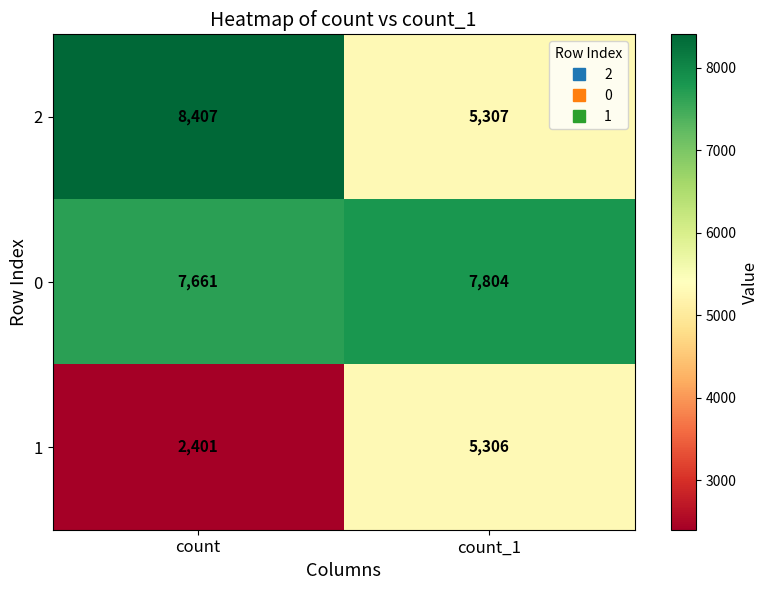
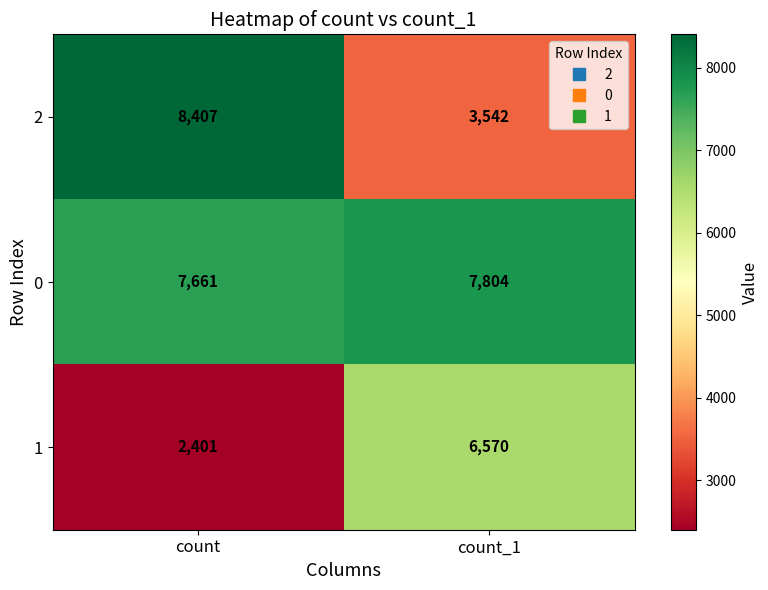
2, count_1: 5,307 -> 3,542
1, count_1: 5,306 -> 6,570
